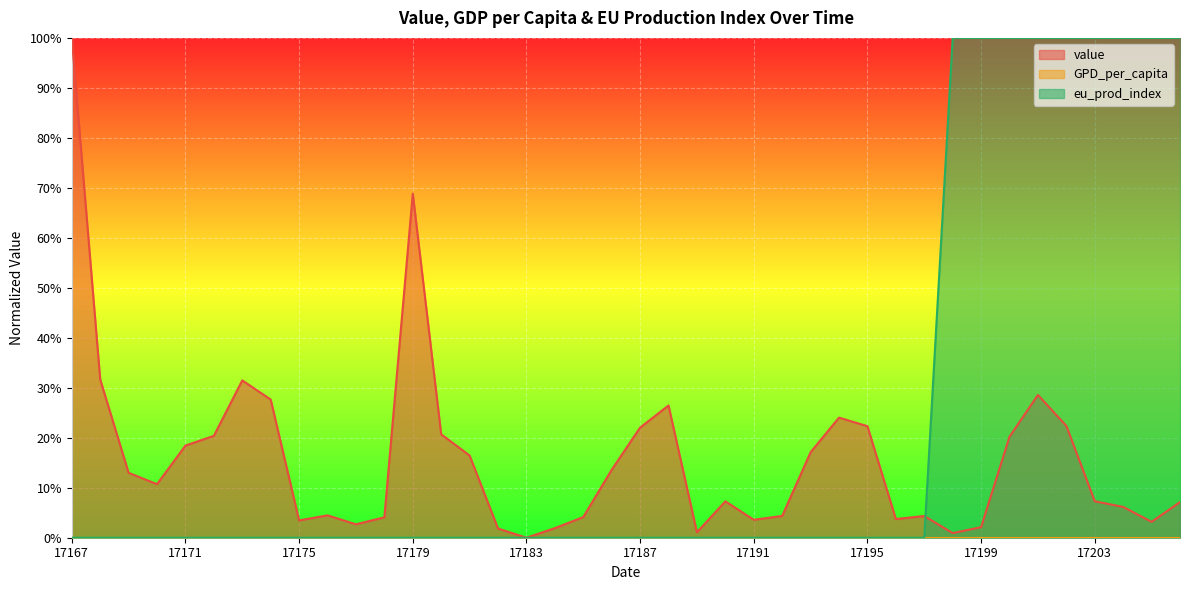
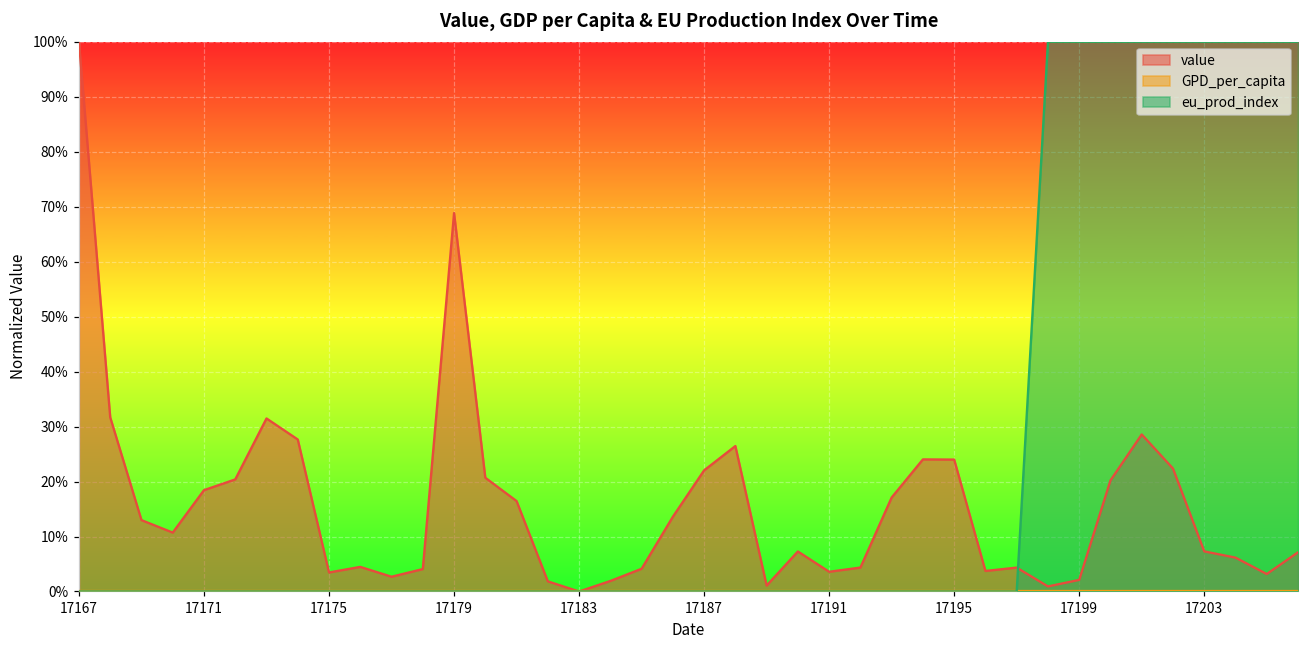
value, 17195: 22% -> 24%
